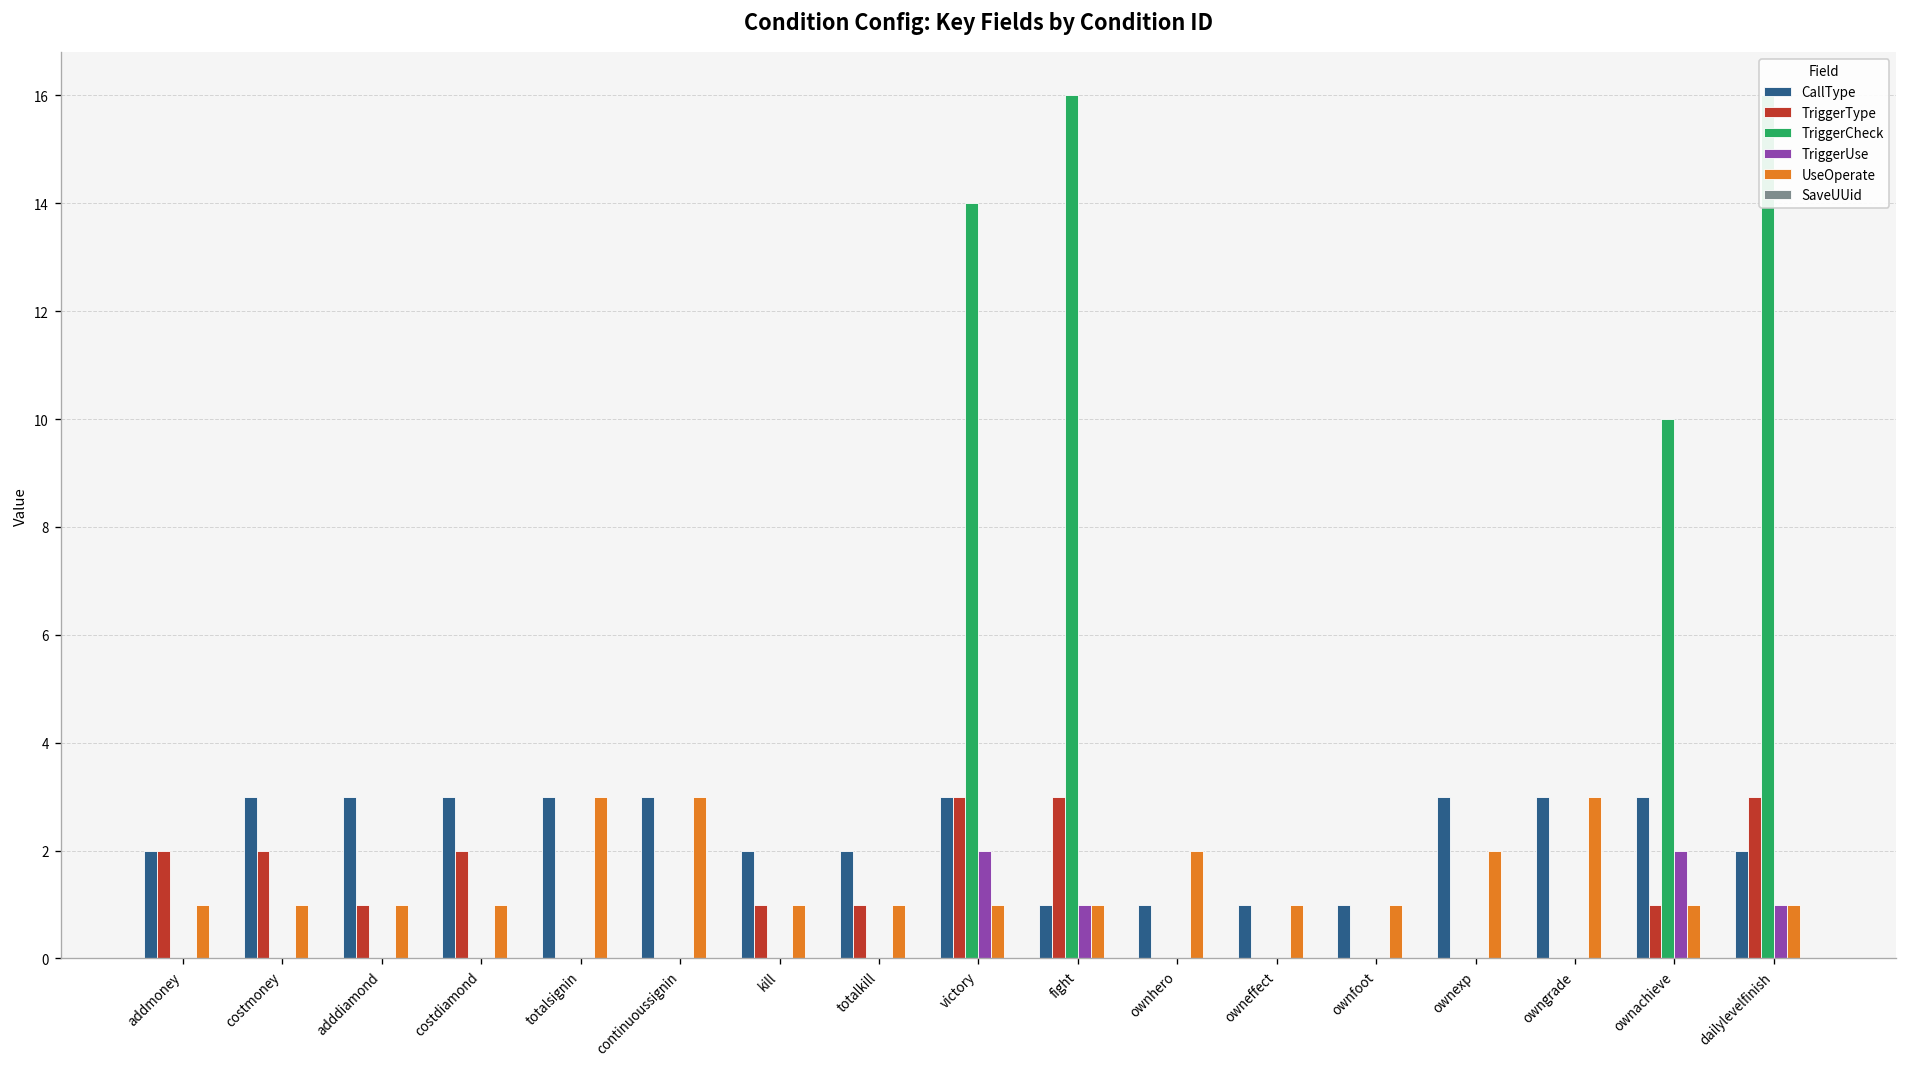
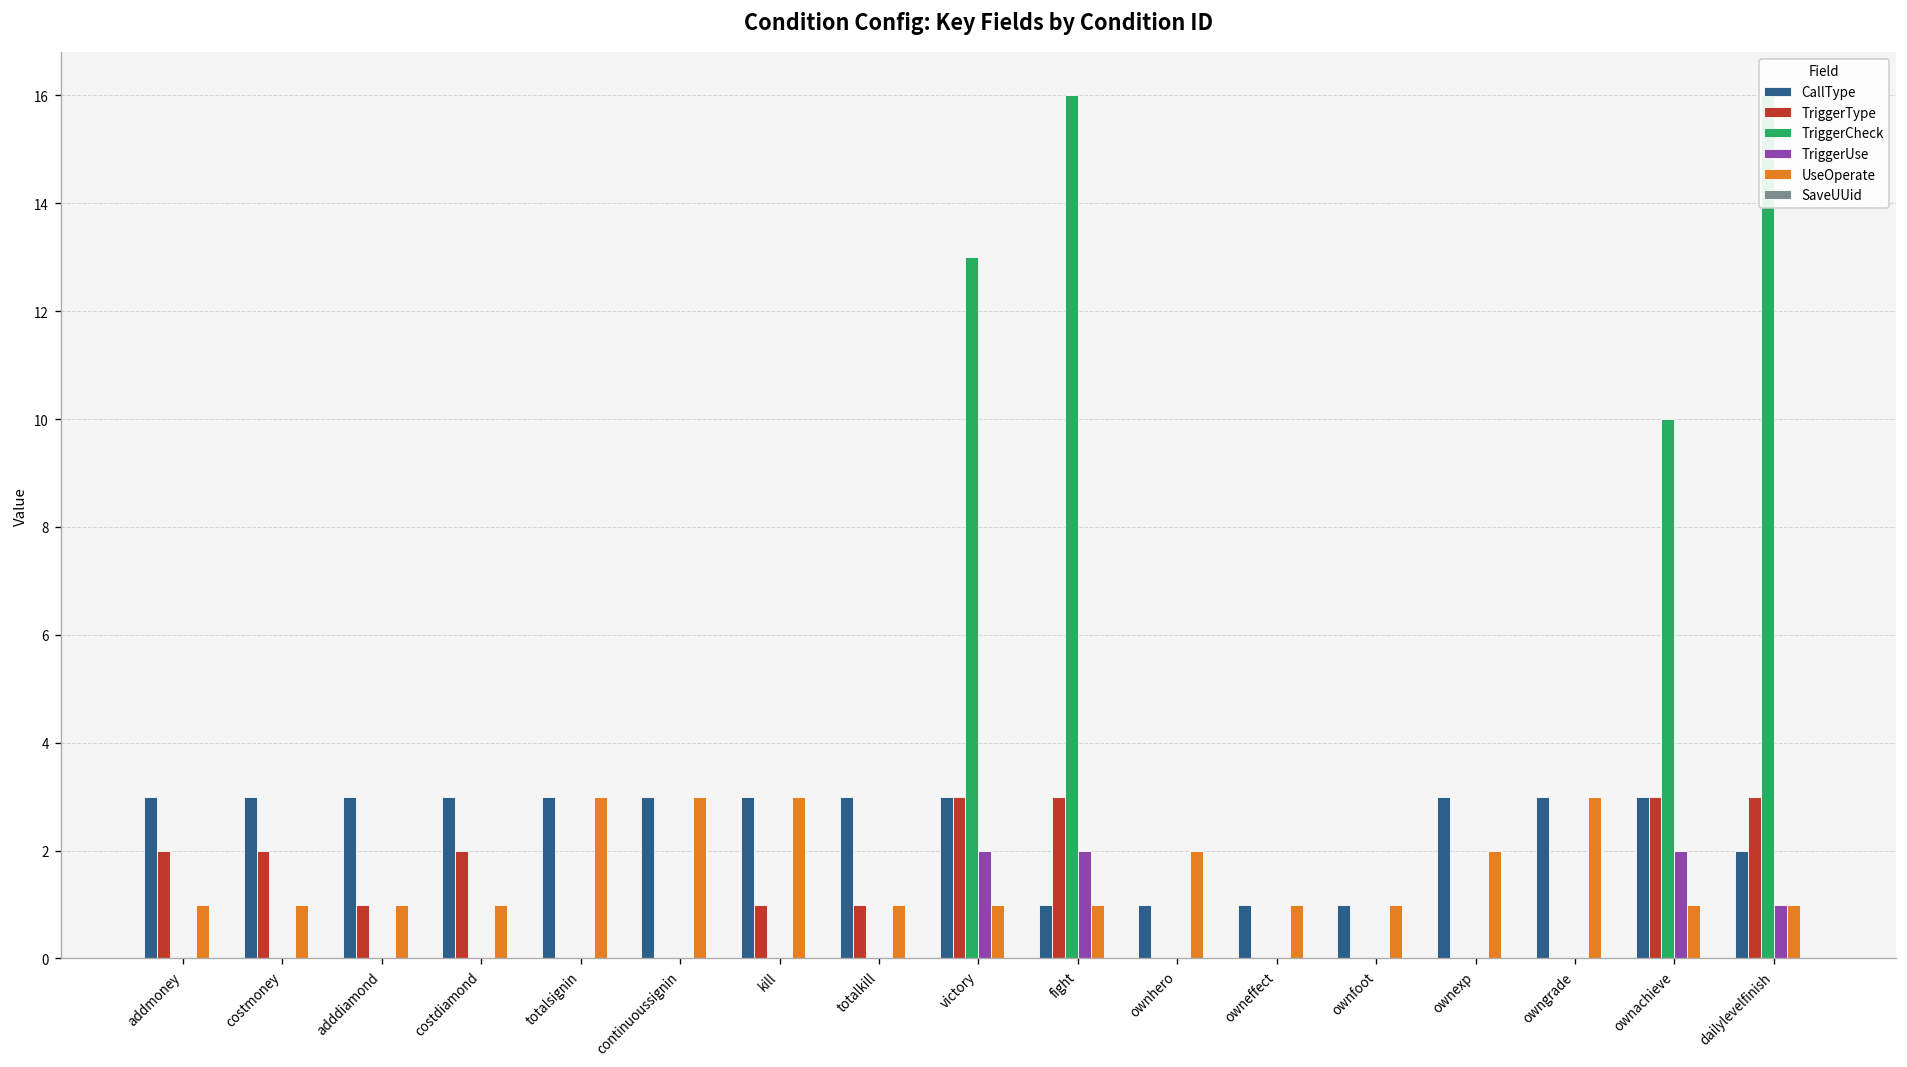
CallType, addmoney: 2 -> 3
CallType, kill: 2 -> 3
UseOperate, kill: 1 -> 3
CallType, totalkill: 2 -> 3
TriggerCheck, victory: 14 -> 13
TriggerUse, fight: 1 -> 2
TriggerType, ownachieve: 1 -> 3
